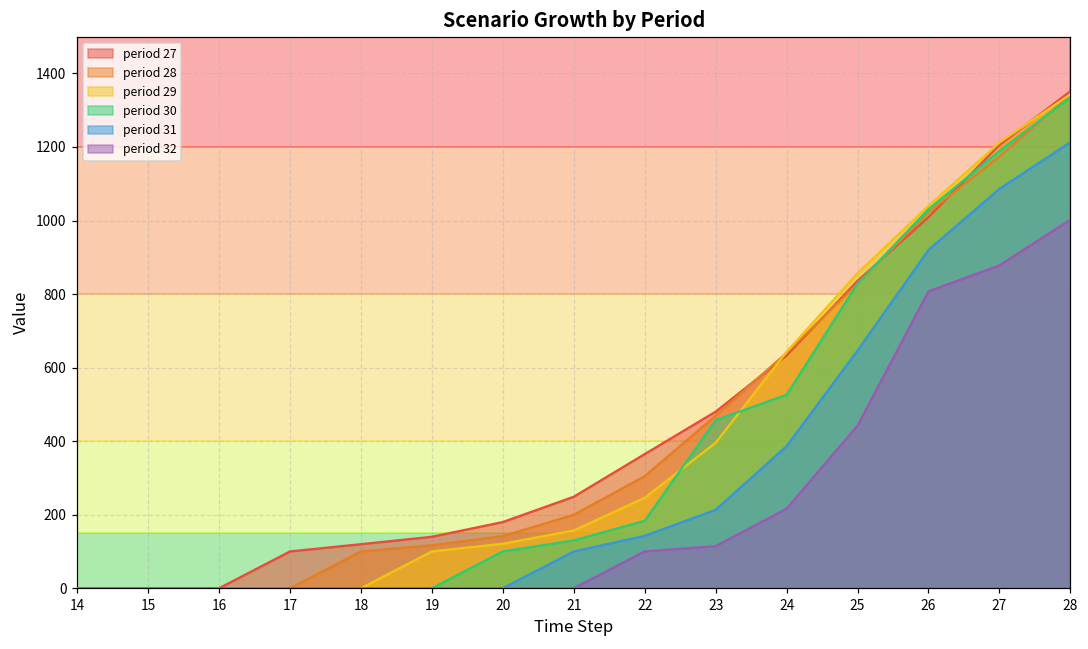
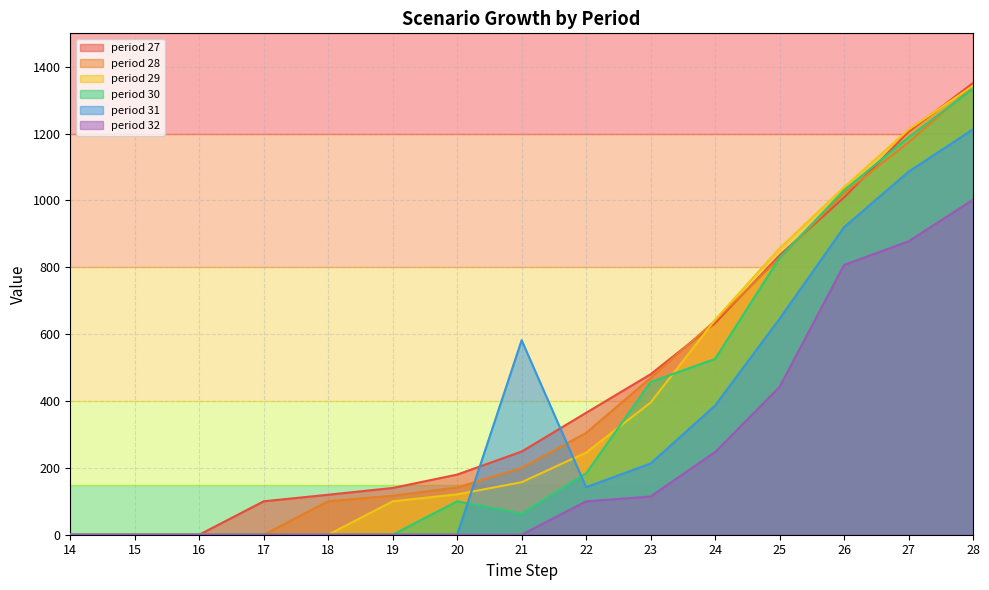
period 30, 21: 130 -> 60
period 31, 21: 100 -> 580
period 32, 24: 220 -> 250
